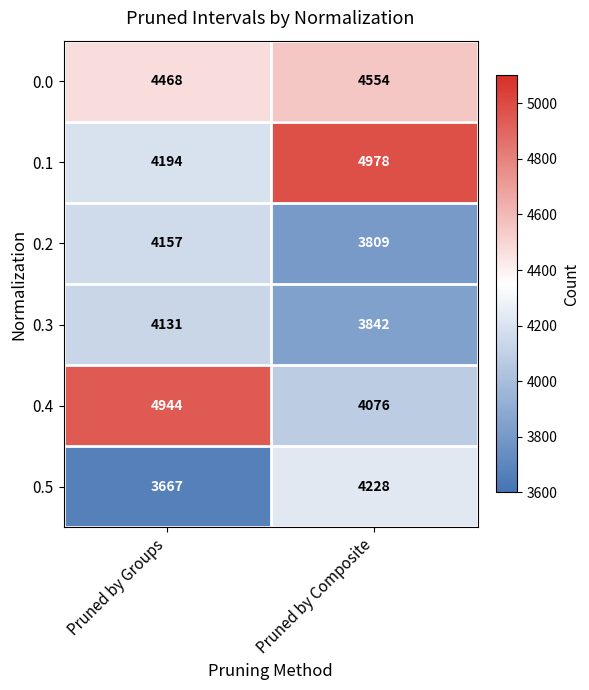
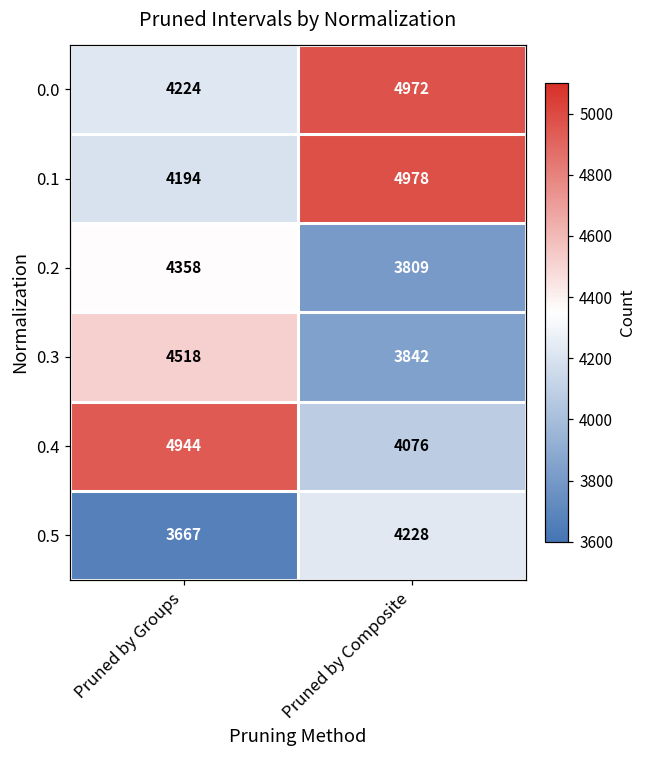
0.0, Pruned by Groups: 4468 -> 4224
0.0, Pruned by Composite: 4554 -> 4972
0.2, Pruned by Groups: 4157 -> 4358
0.3, Pruned by Groups: 4131 -> 4518
